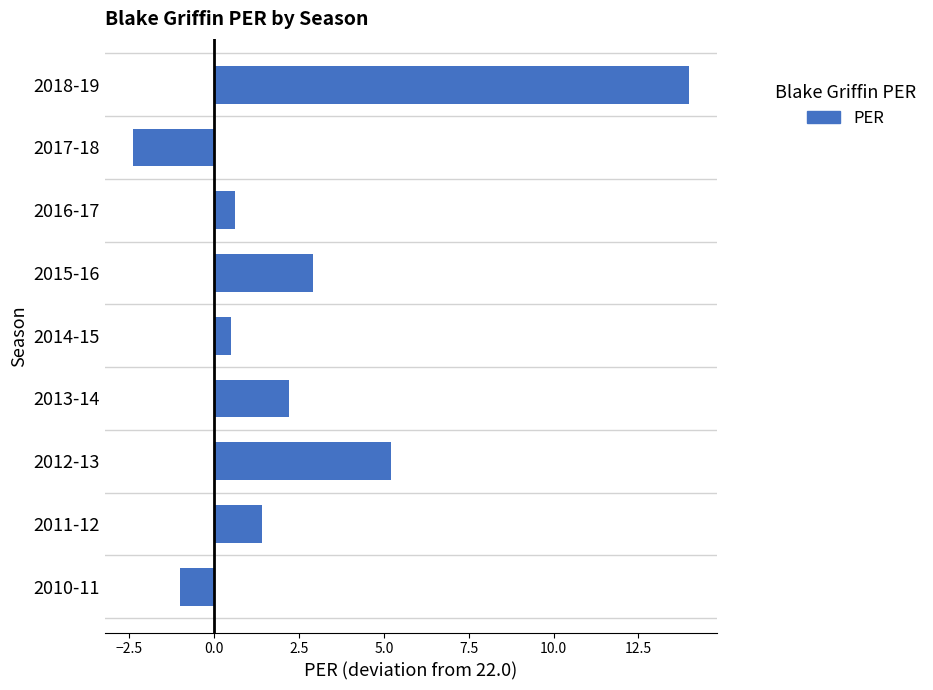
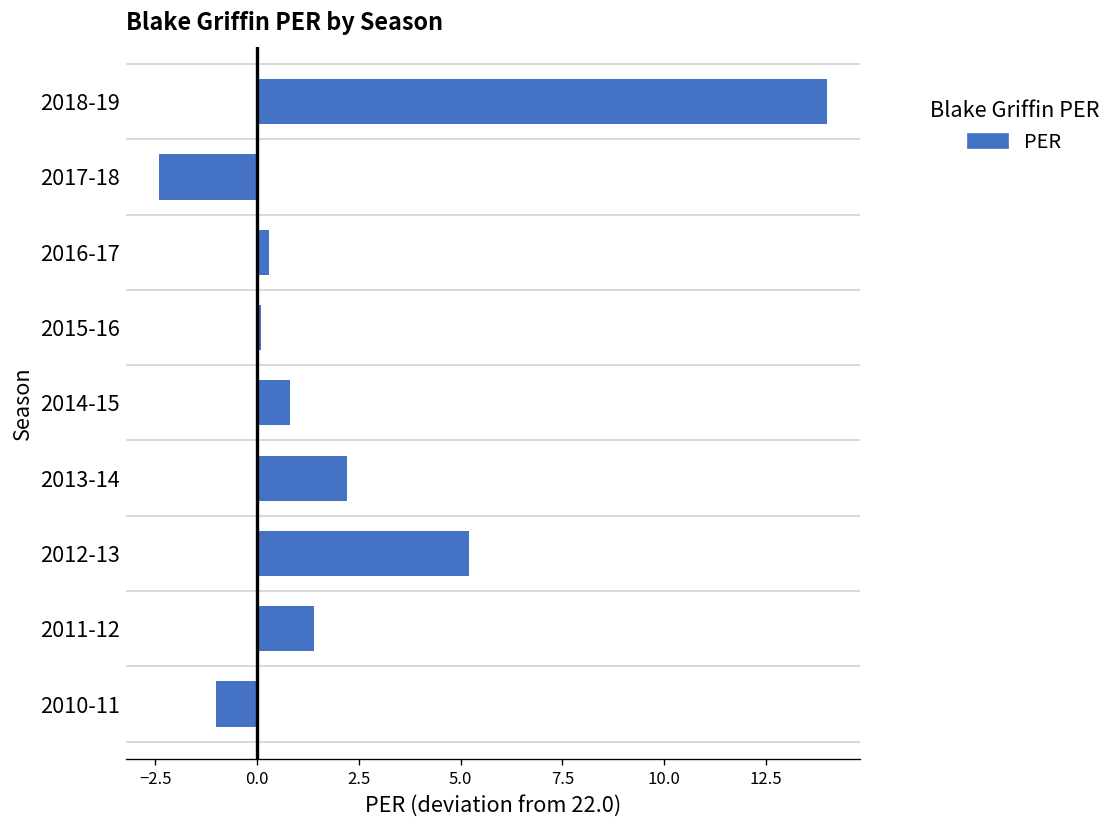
2016-17: 0.6 -> 0.3
2015-16: 2.9 -> 0.1
2014-15: 0.5 -> 0.8
